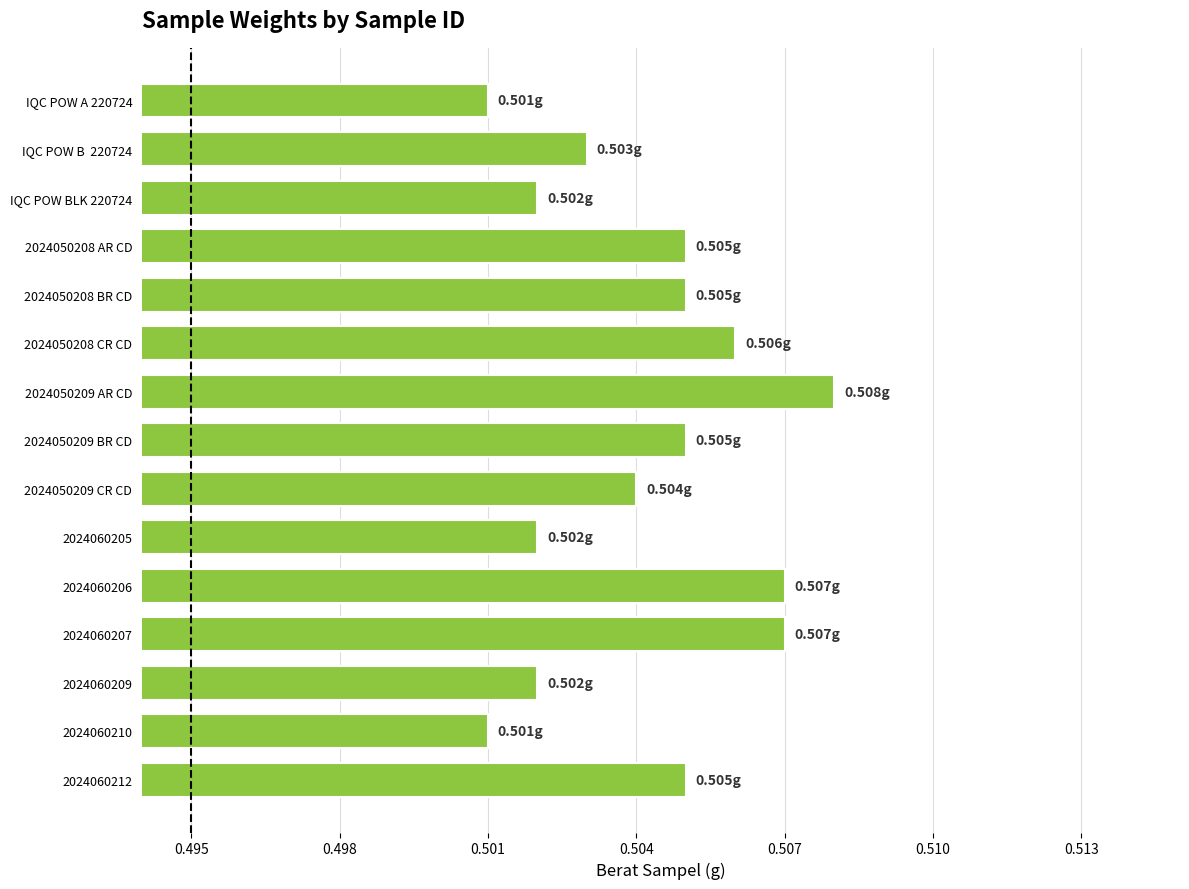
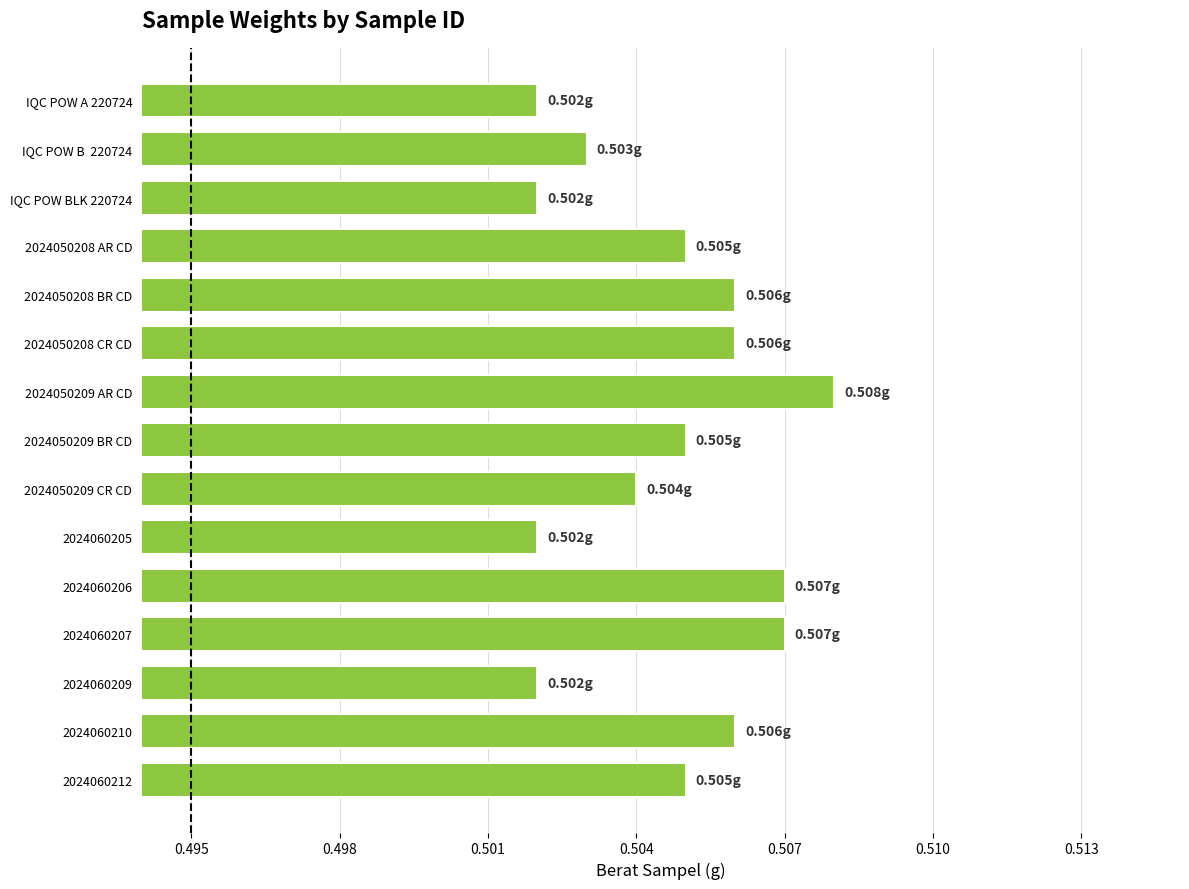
IQC POW A 220724: 0.501g -> 0.502g
2024050208 BR CD: 0.505g -> 0.506g
2024060210: 0.501g -> 0.506g
